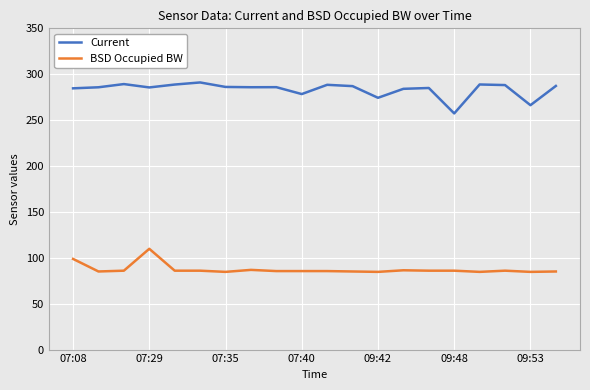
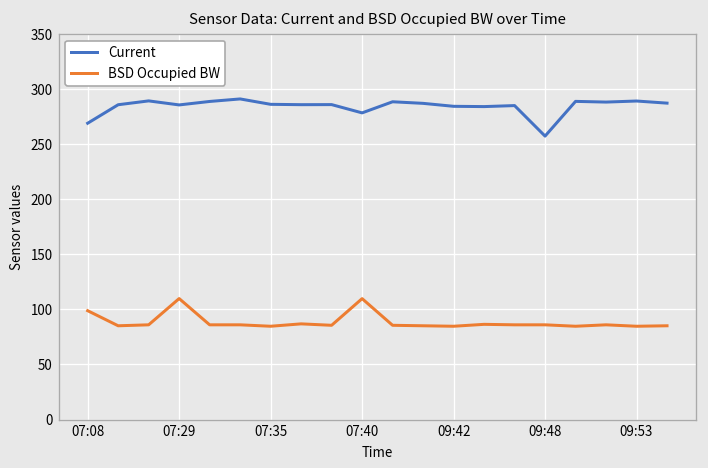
Current, 07:08: 280 -> 270
BSD Occupied BW, 07:40: 90 -> 110
Current, 09:42: 270 -> 280
Current, 09:53: 270 -> 290
